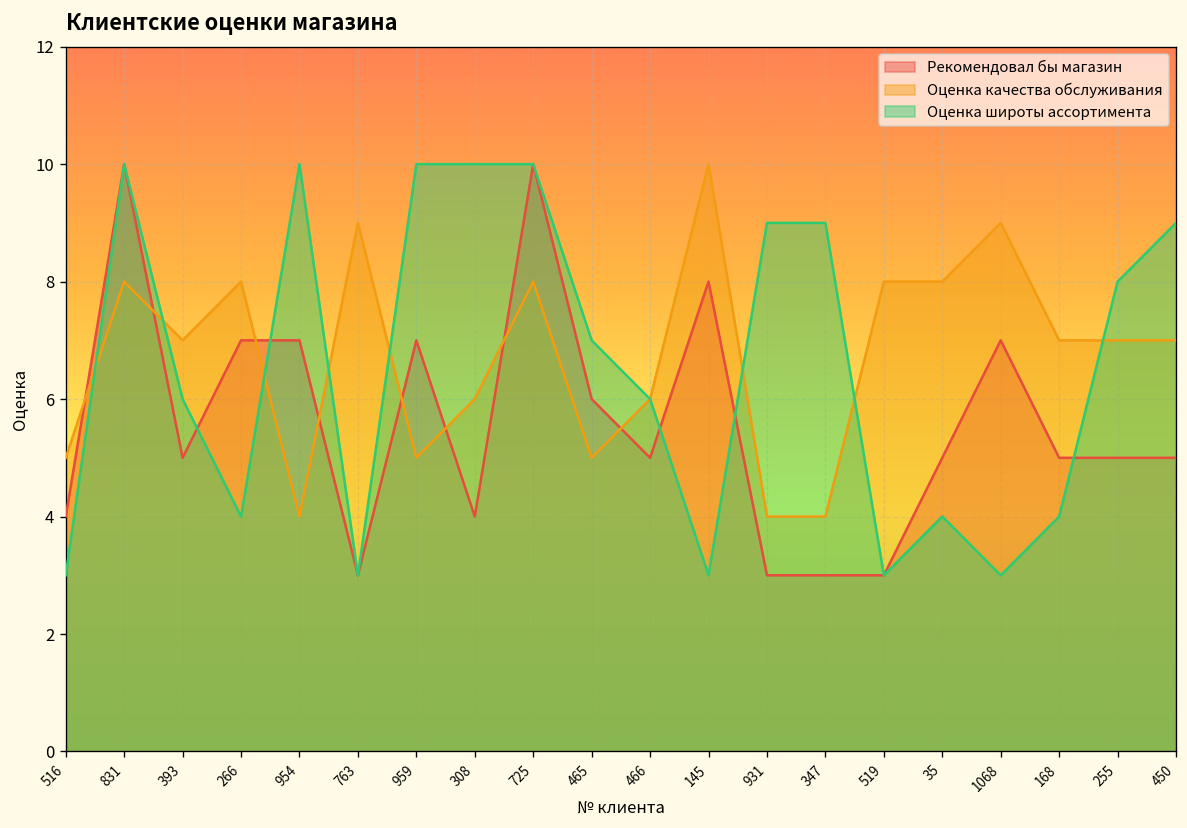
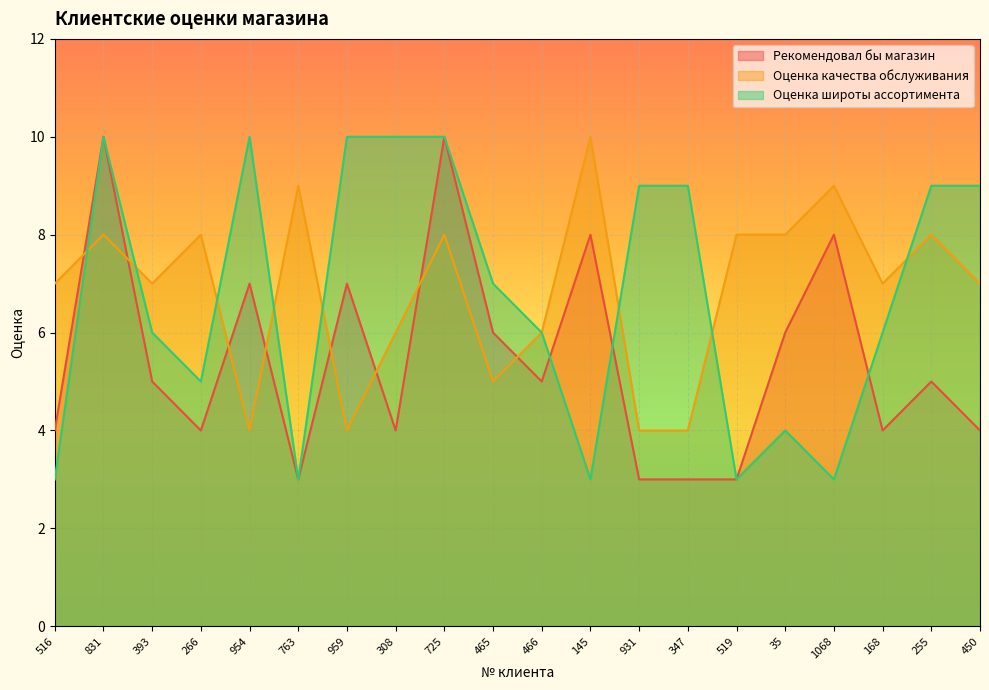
Оценка качества обслуживания, 516: 5 -> 7
Рекомендовал бы магазин, 266: 7 -> 4
Оценка широты ассортимента, 266: 4 -> 5
Оценка качества обслуживания, 959: 5 -> 4
Рекомендовал бы магазин, 35: 5 -> 6
Рекомендовал бы магазин, 1068: 7 -> 8
Рекомендовал бы магазин, 168: 5 -> 4
Оценка широты ассортимента, 168: 4 -> 6
Оценка качества обслуживания, 255: 7 -> 8
Оценка широты ассортимента, 255: 8 -> 9
Рекомендовал бы магазин, 450: 5 -> 4
